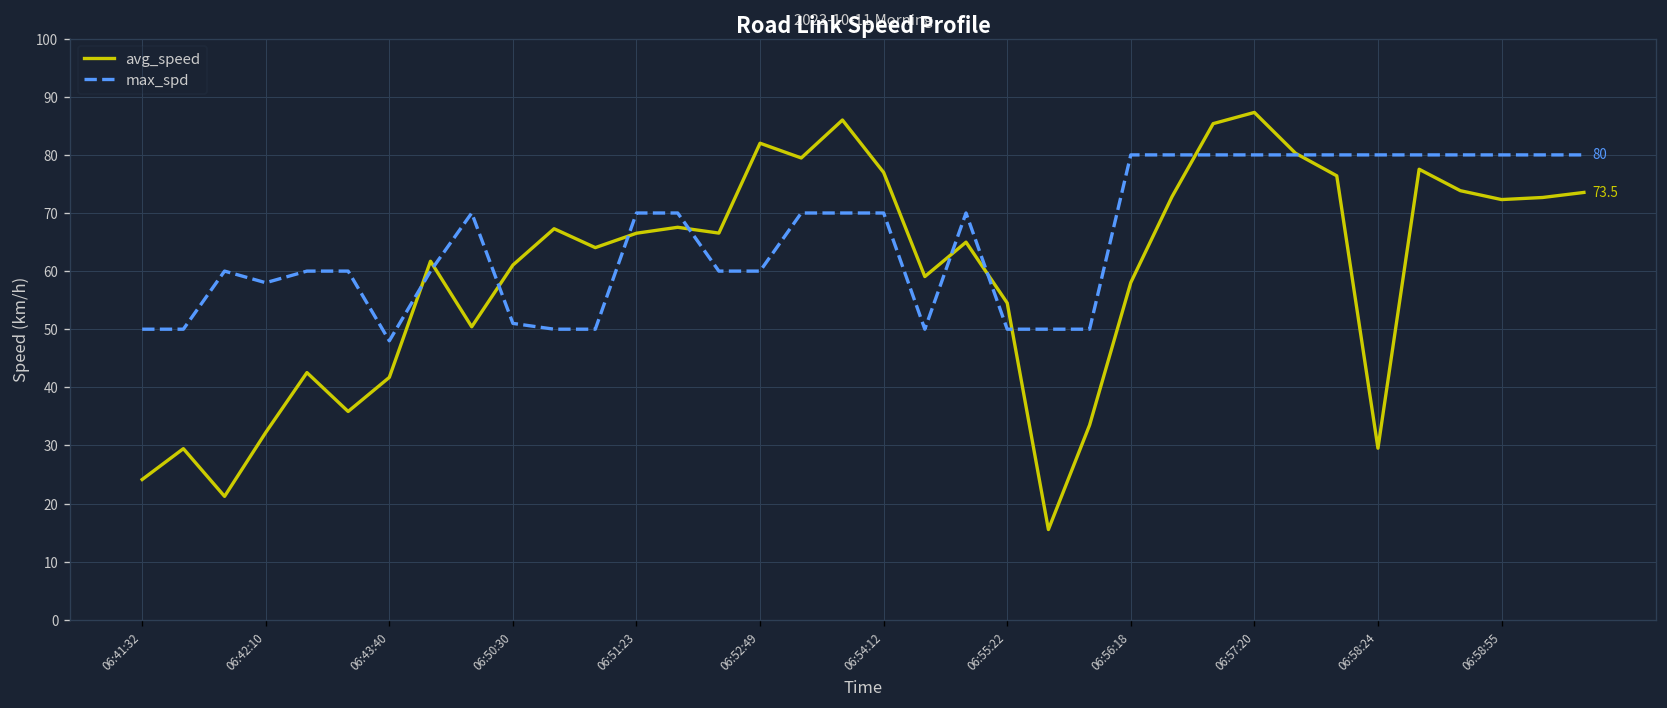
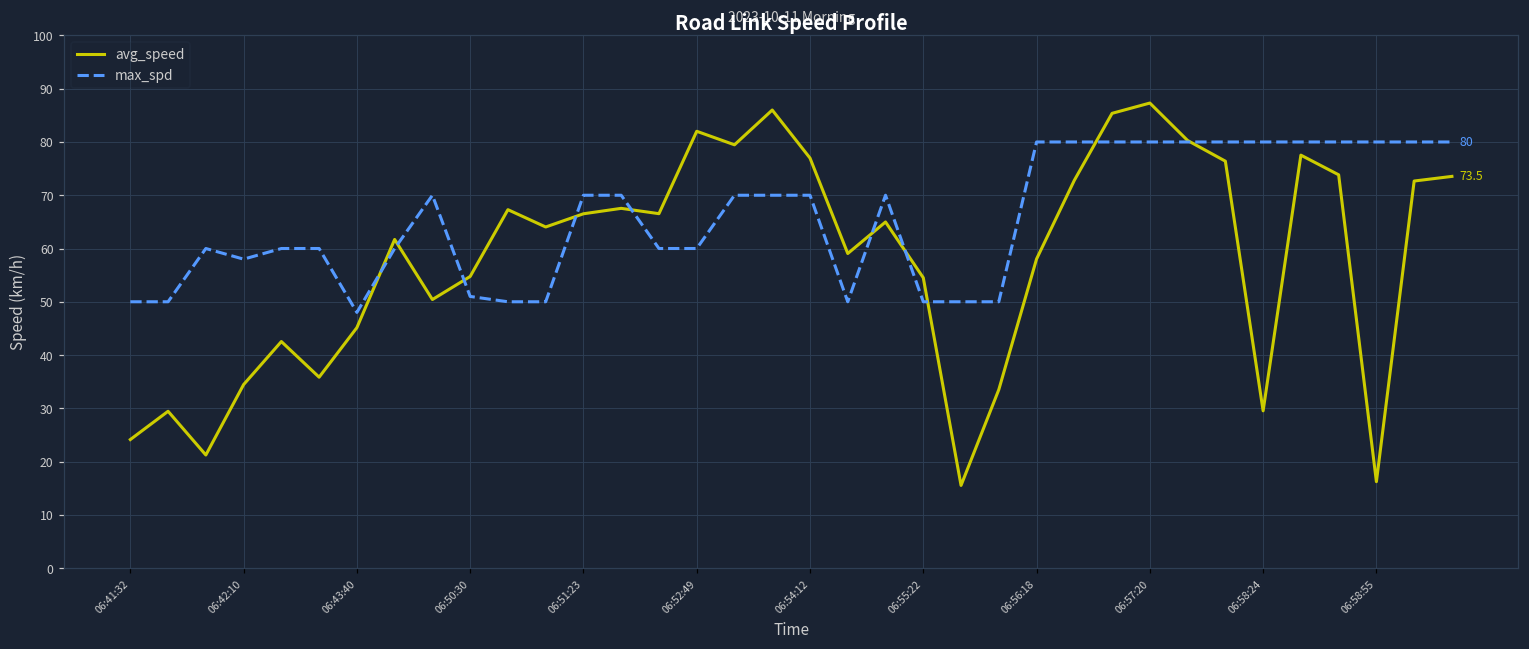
avg_speed, 06:42:10: 32 -> 34
avg_speed, 06:43:40: 42 -> 45
avg_speed, 06:50:30: 61 -> 55
avg_speed, 06:58:55: 72 -> 16
